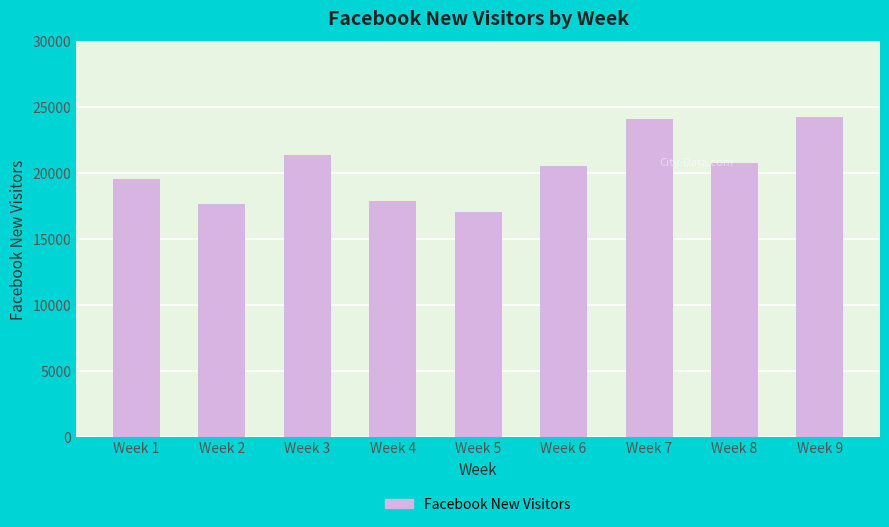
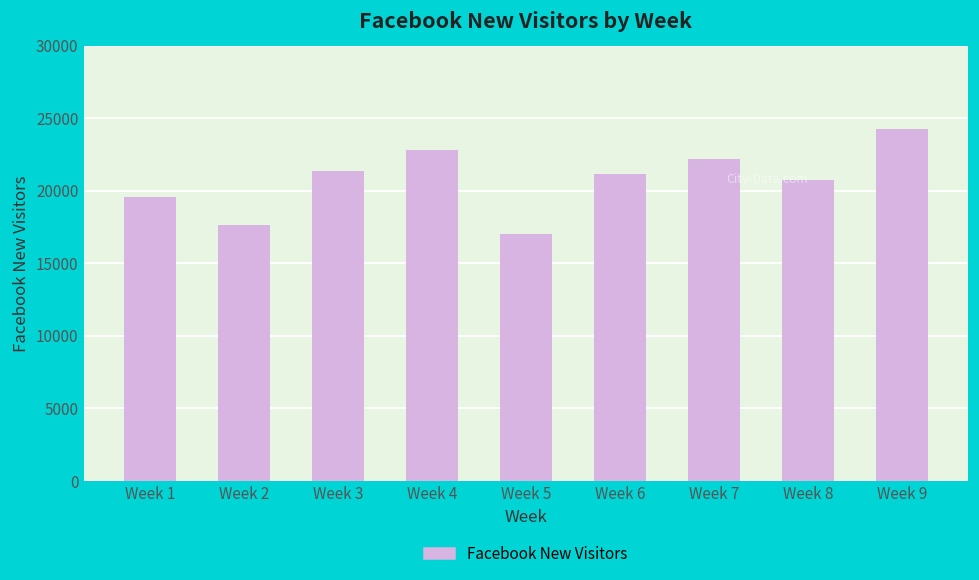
Week 4: 17900 -> 22800
Week 6: 20600 -> 21200
Week 7: 24100 -> 22200
